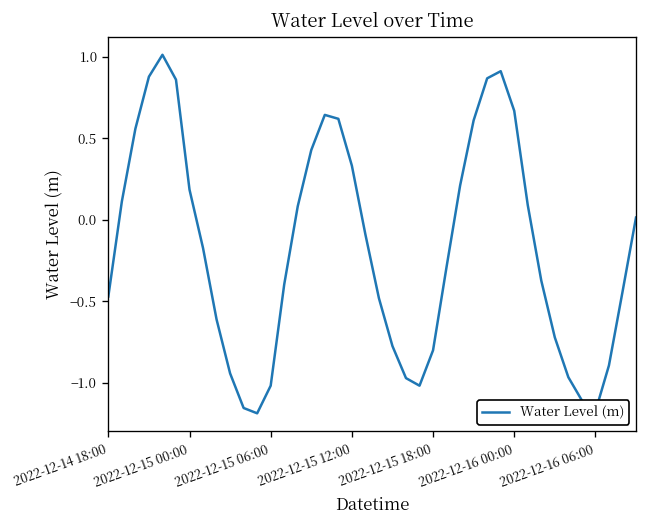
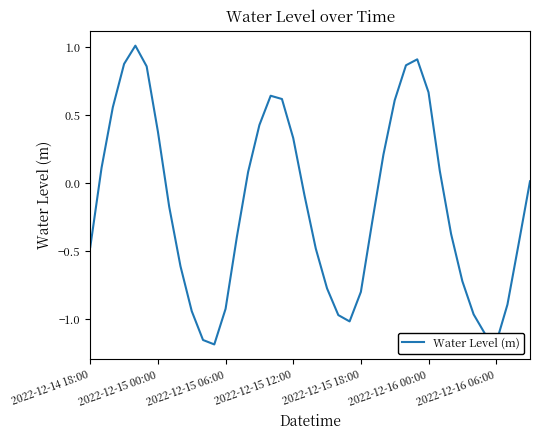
2022-12-15 00:00: 0.19 -> 0.38
2022-12-15 06:00: -1.02 -> -0.92
